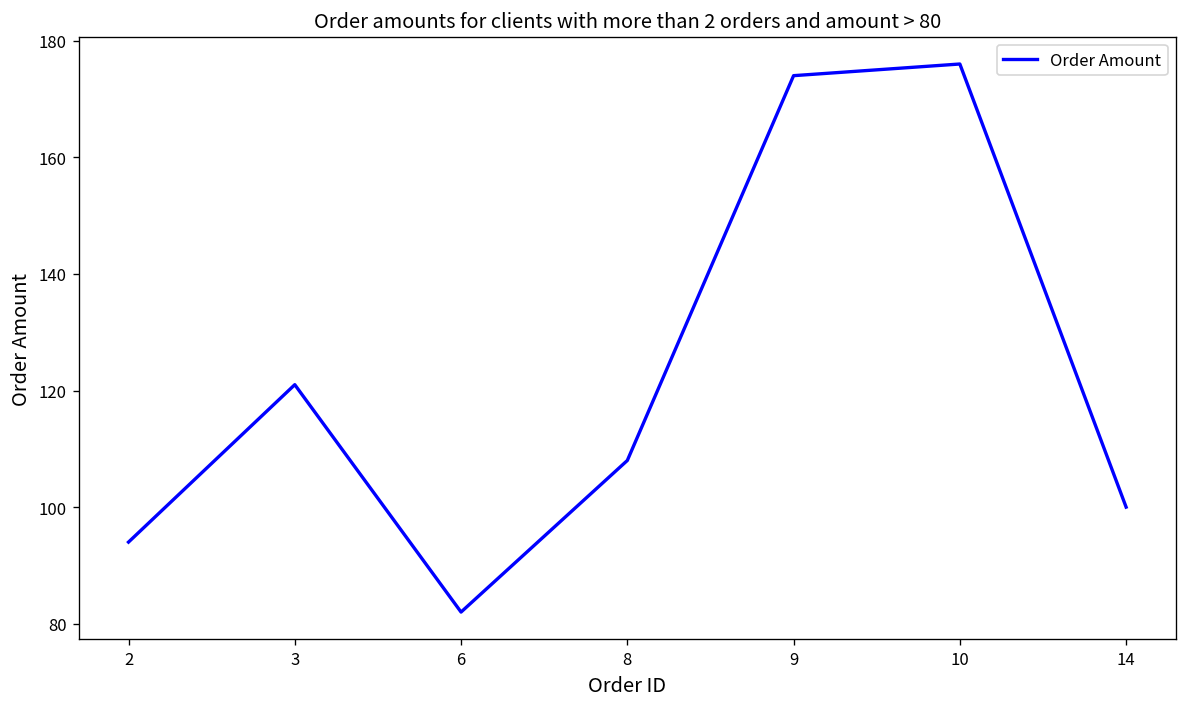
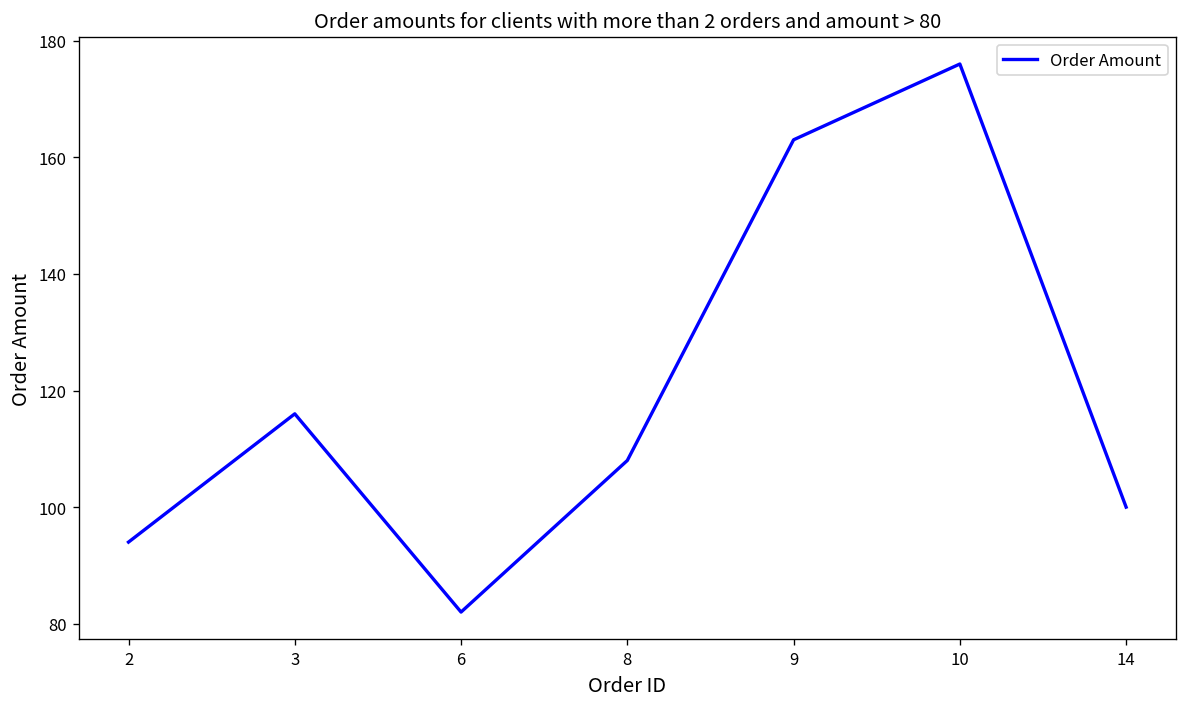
3: 121 -> 116
9: 174 -> 163
